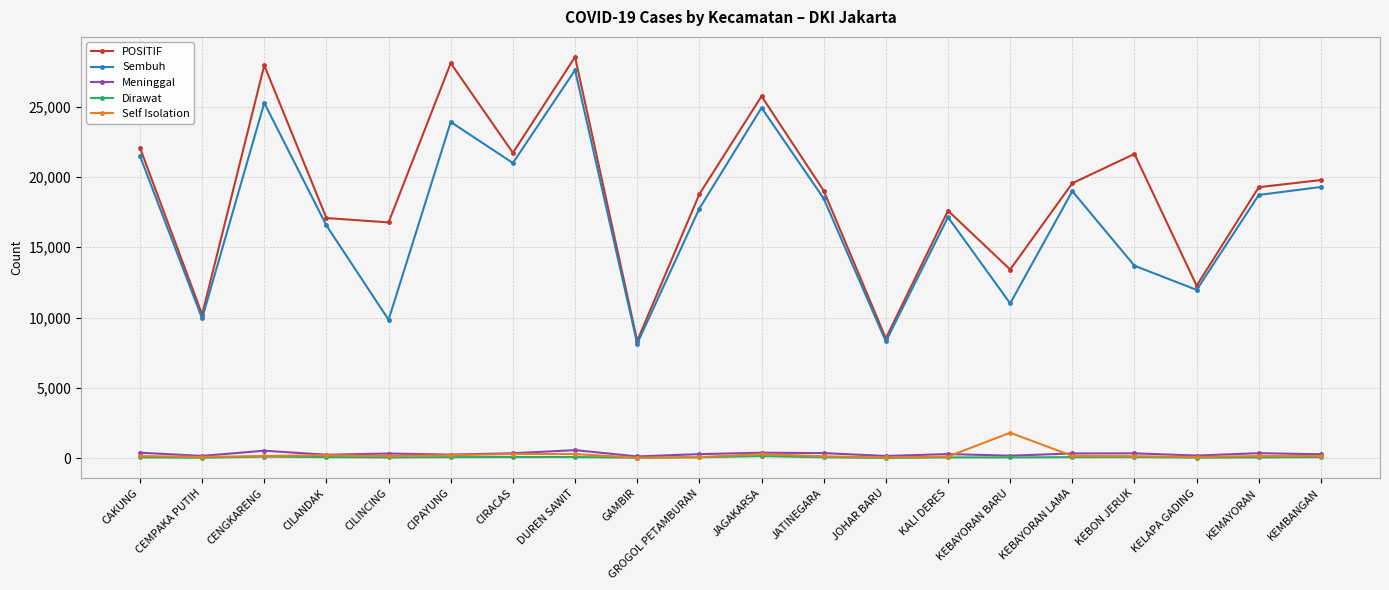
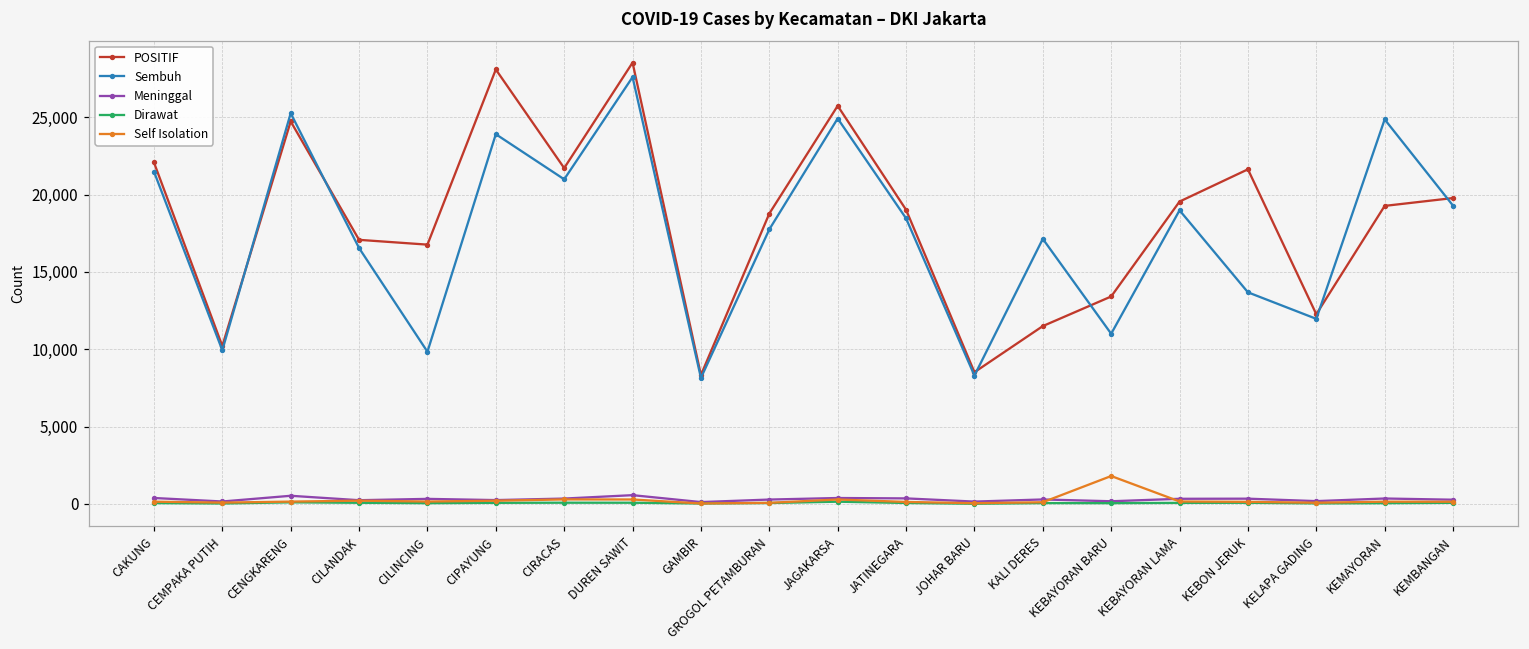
POSITIF, CENGKARENG: 27,900 -> 24,700
POSITIF, KALI DERES: 17,600 -> 11,500
Sembuh, KEMAYORAN: 18,700 -> 24,900
